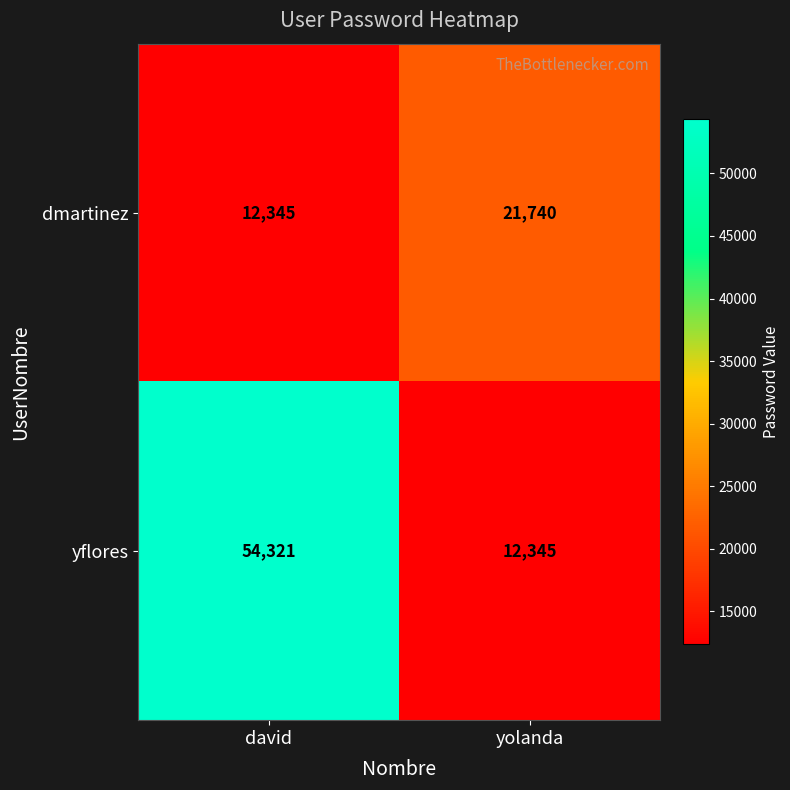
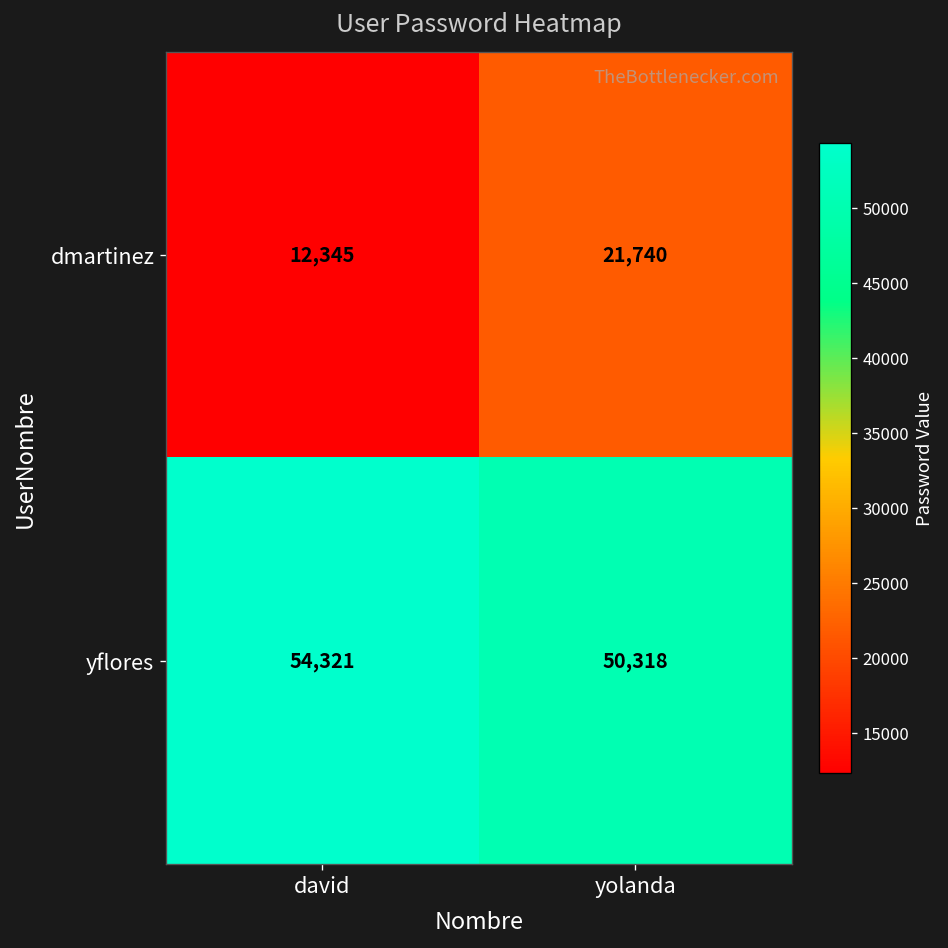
yflores, yolanda: 12,345 -> 50,318
